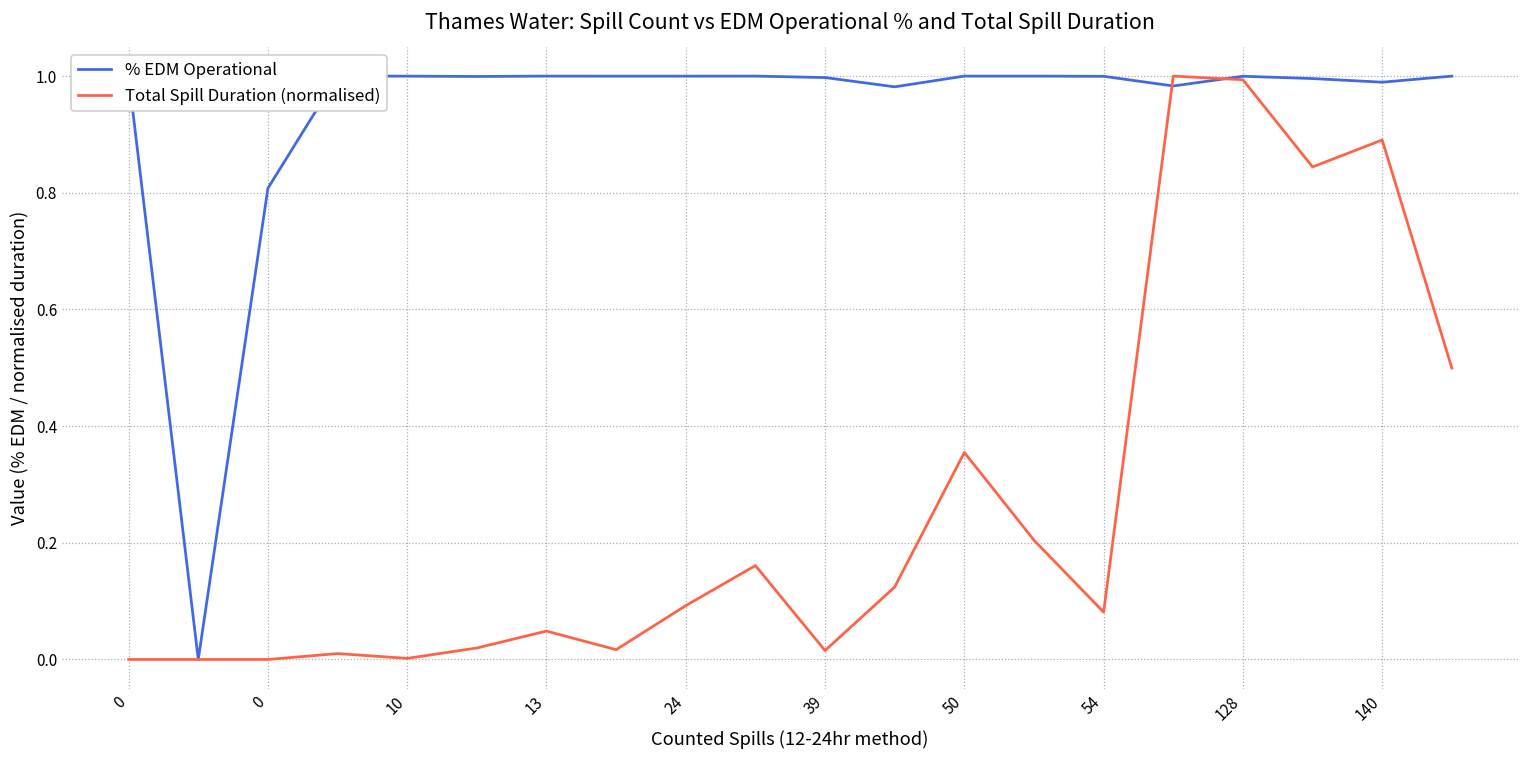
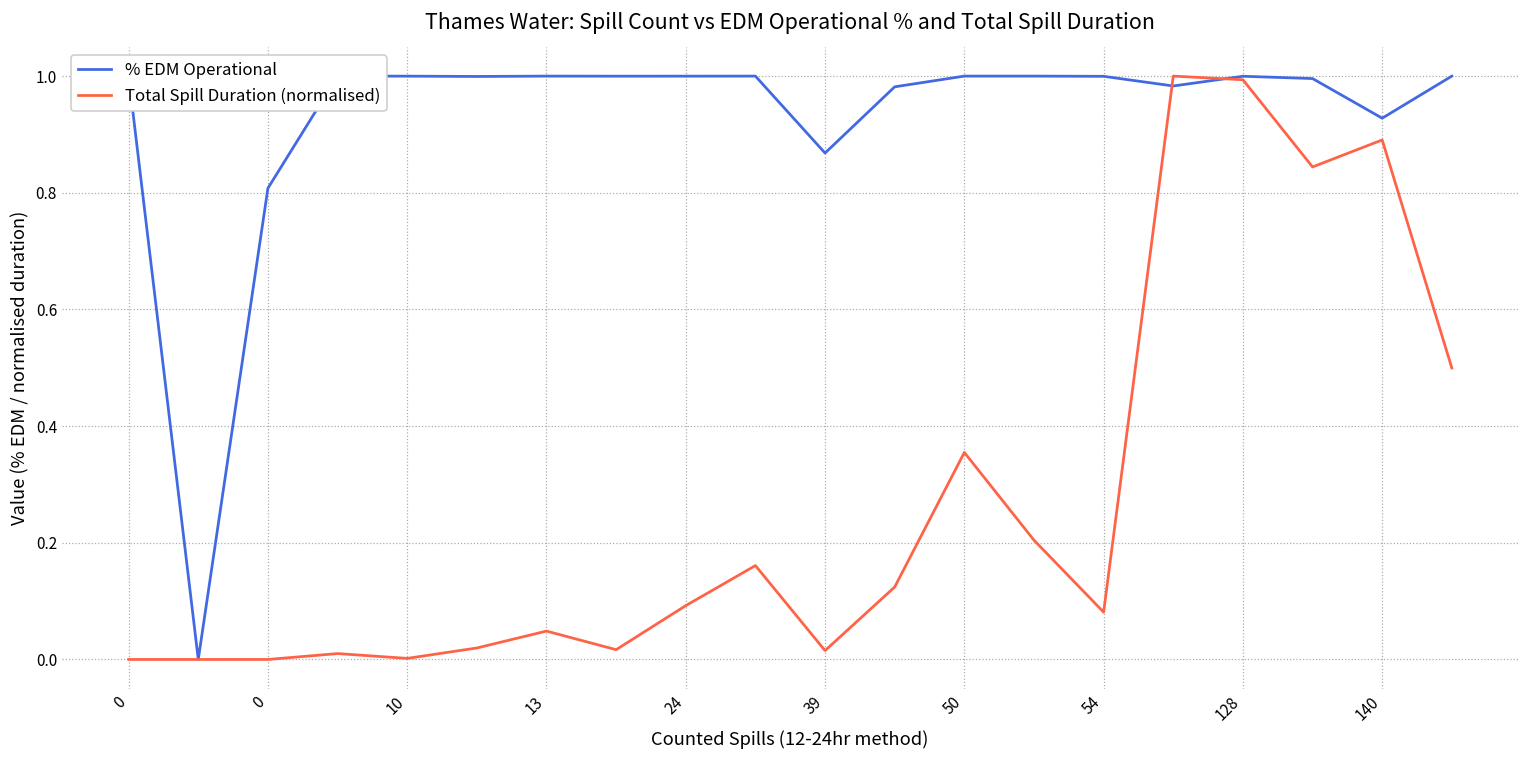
% EDM Operational, 39: 1.00 -> 0.87
% EDM Operational, 140: 0.99 -> 0.93
